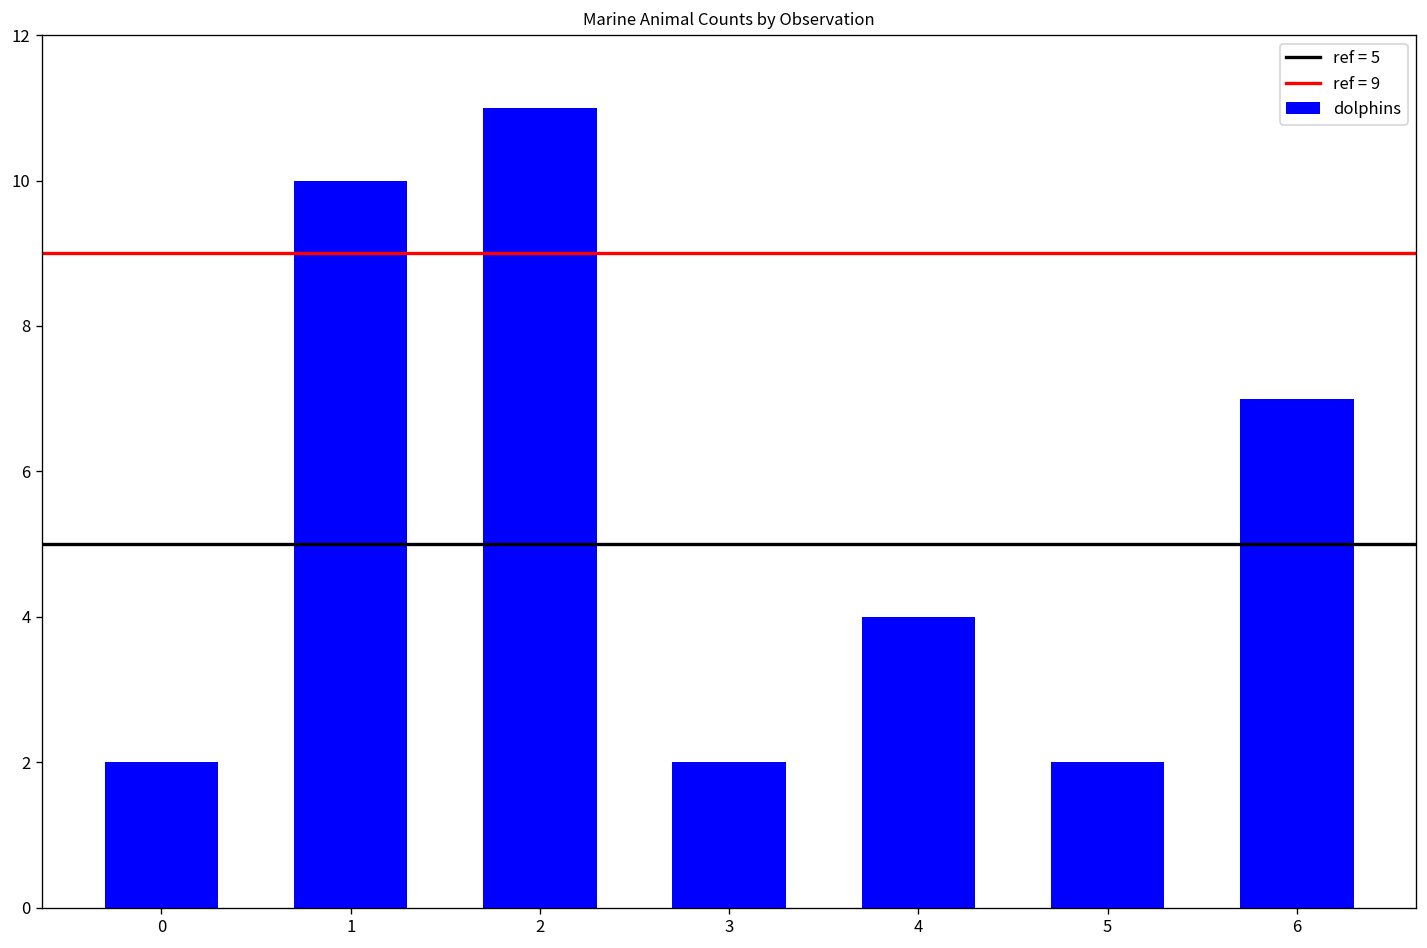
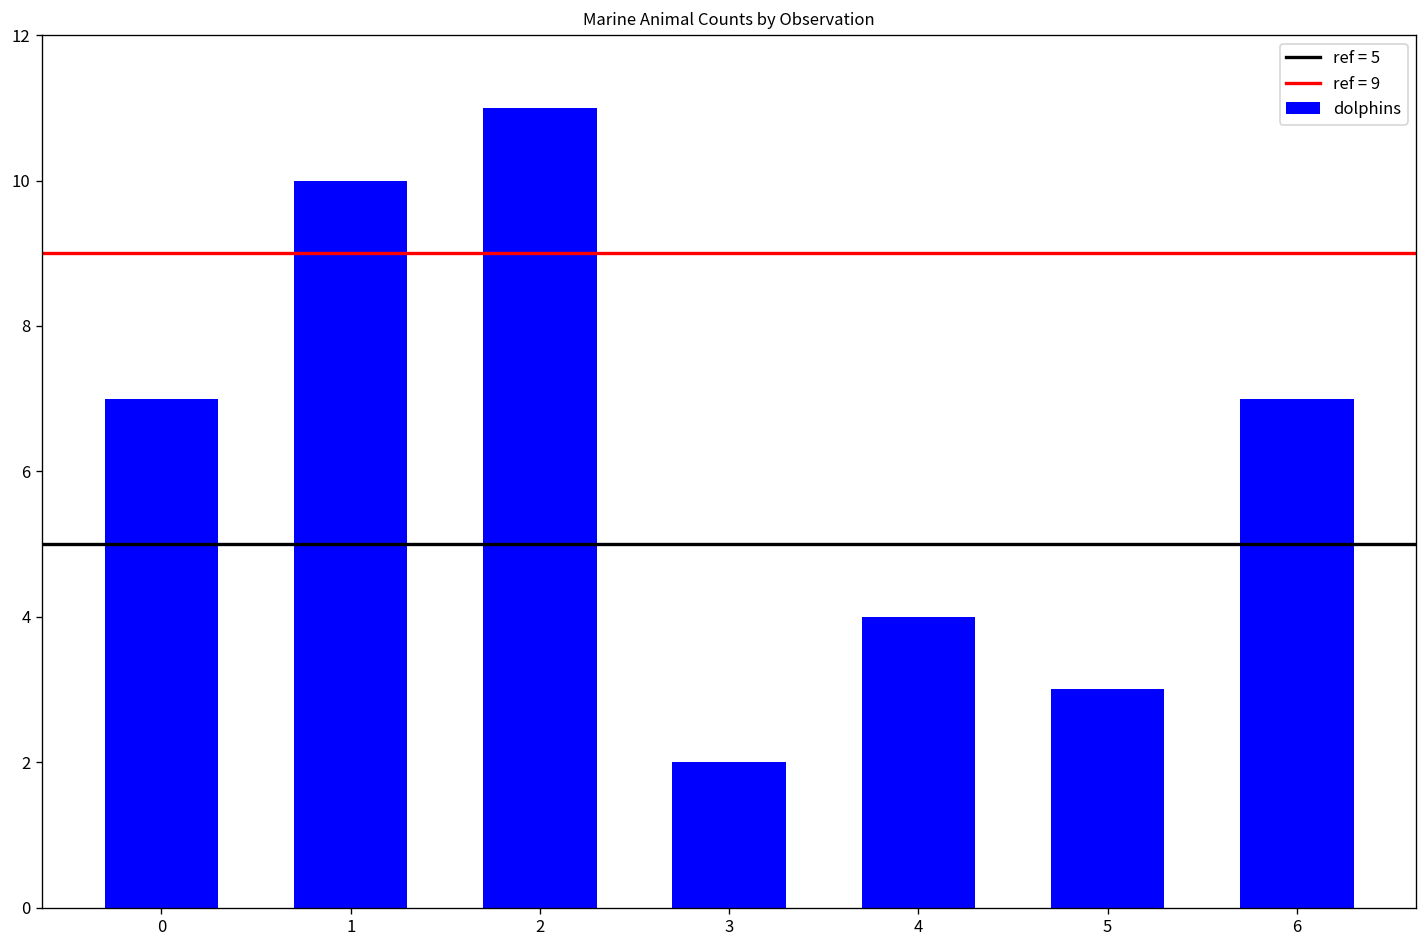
0: 2 -> 7
5: 2 -> 3
